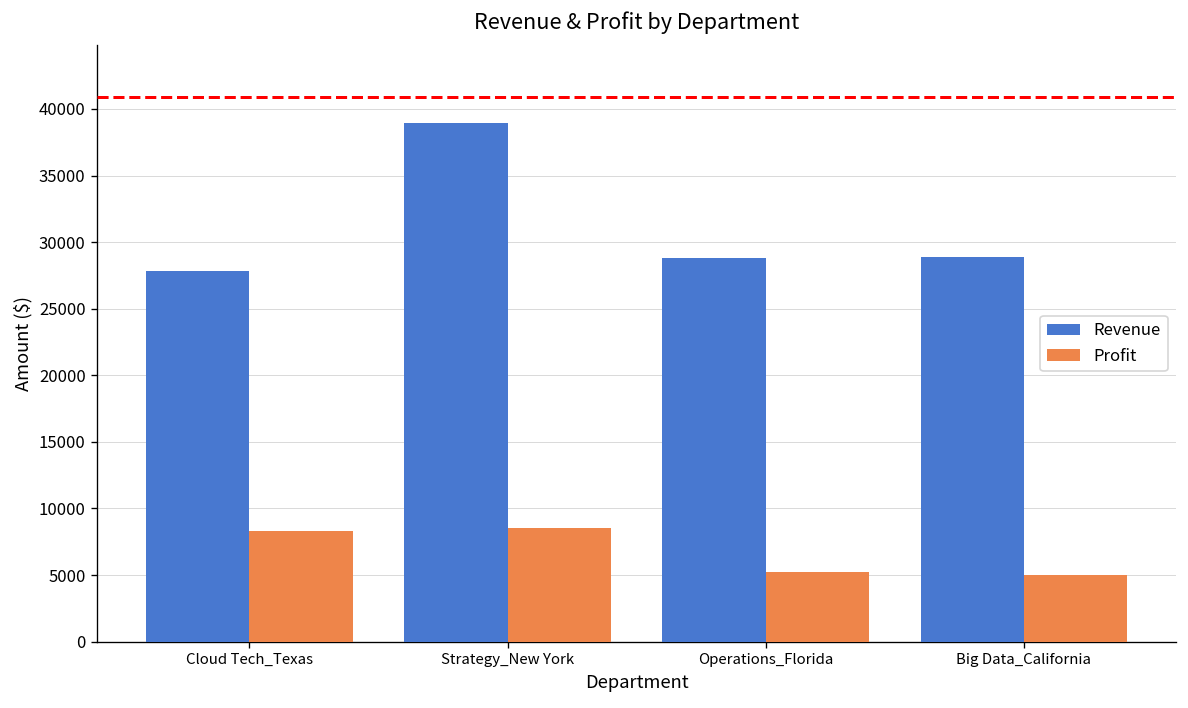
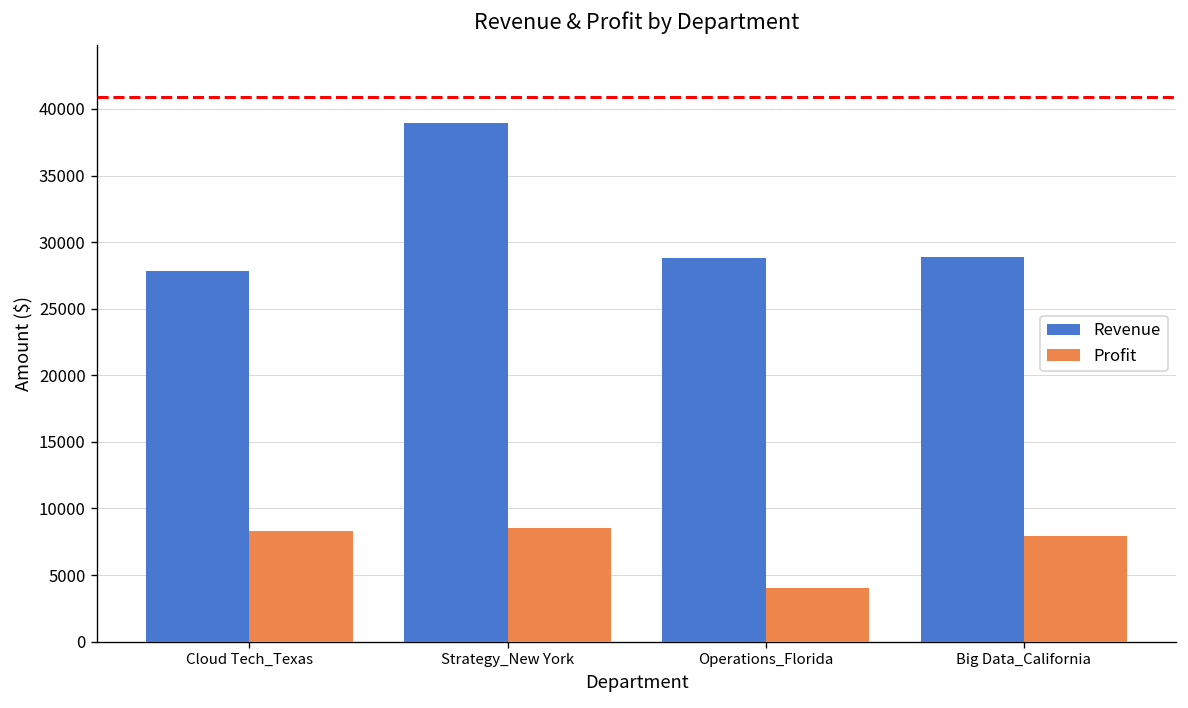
Profit, Operations_Florida: 5200 -> 4100
Profit, Big Data_California: 5000 -> 7900
